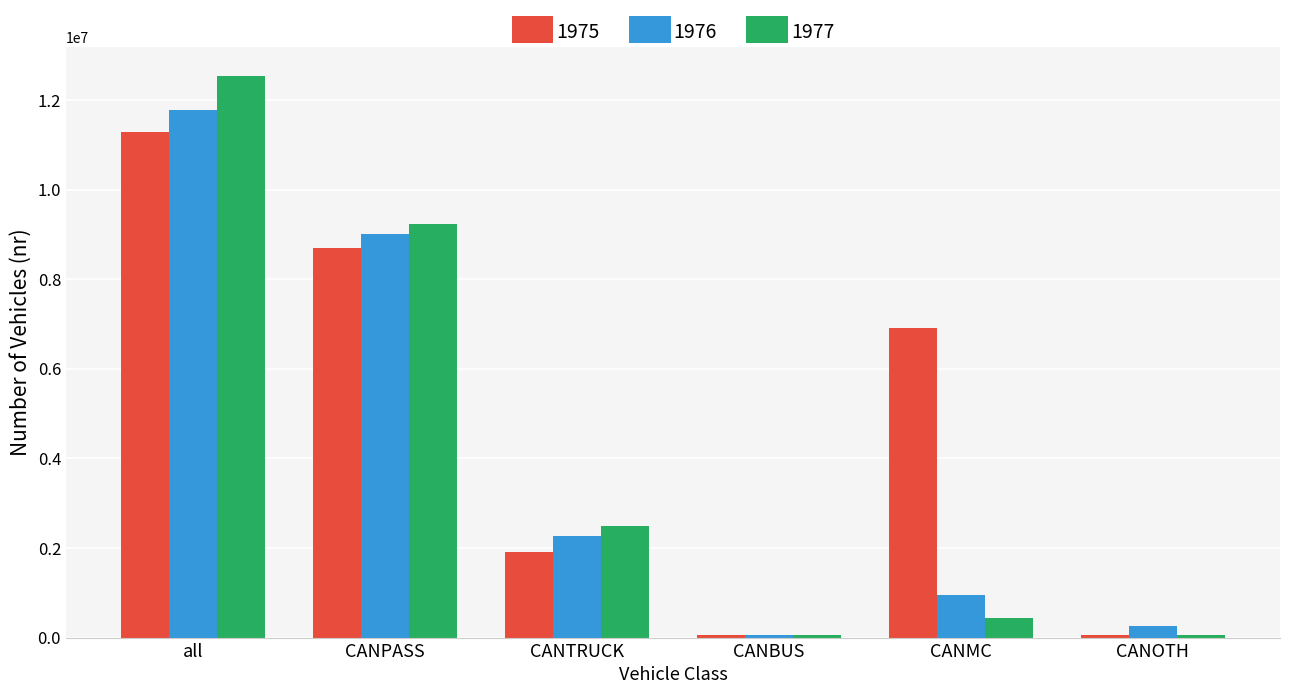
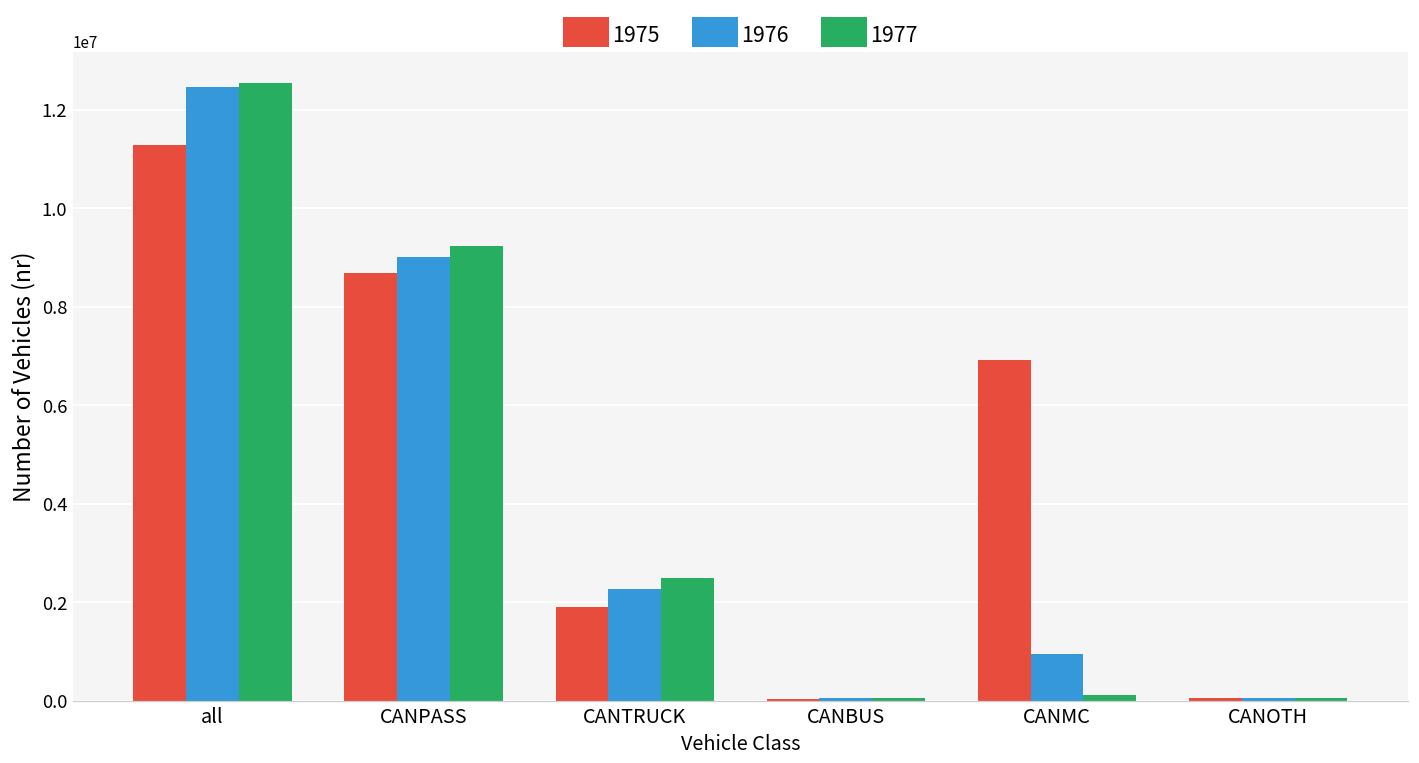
1976, all: 11800000 -> 12500000
1977, CANMC: 400000 -> 100000
1976, CANOTH: 300000 -> 100000
